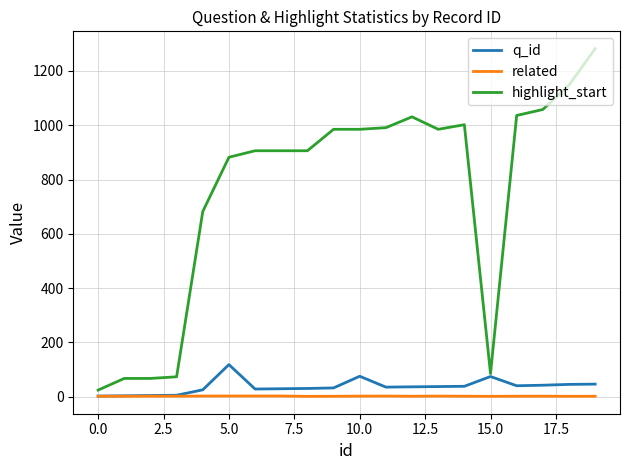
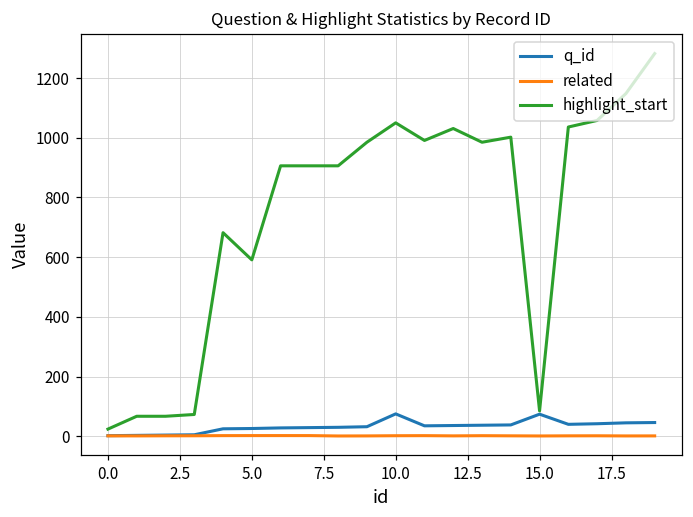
q_id, 5.0: 120 -> 30
highlight_start, 5.0: 880 -> 590
highlight_start, 10.0: 990 -> 1050
